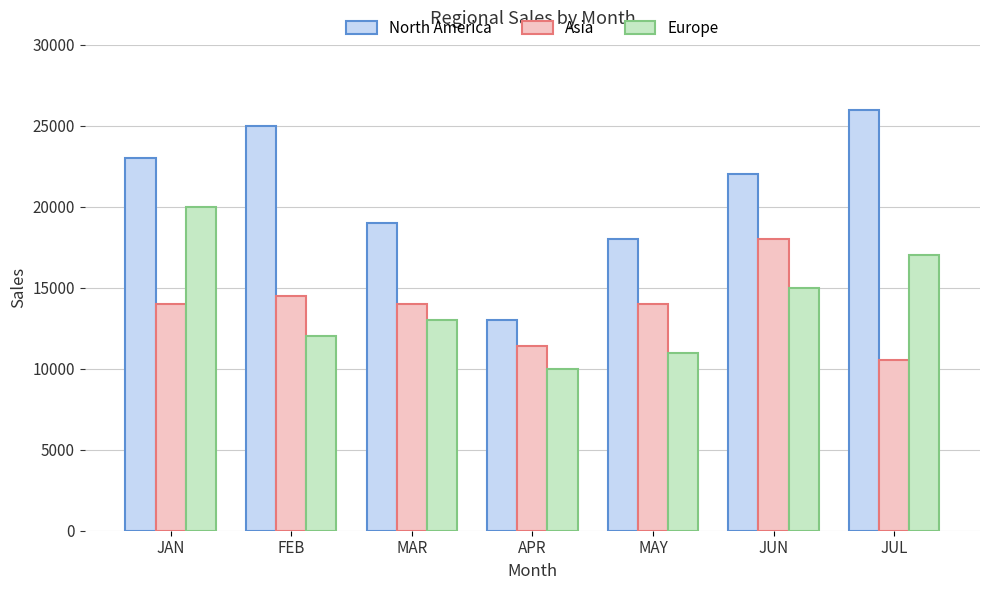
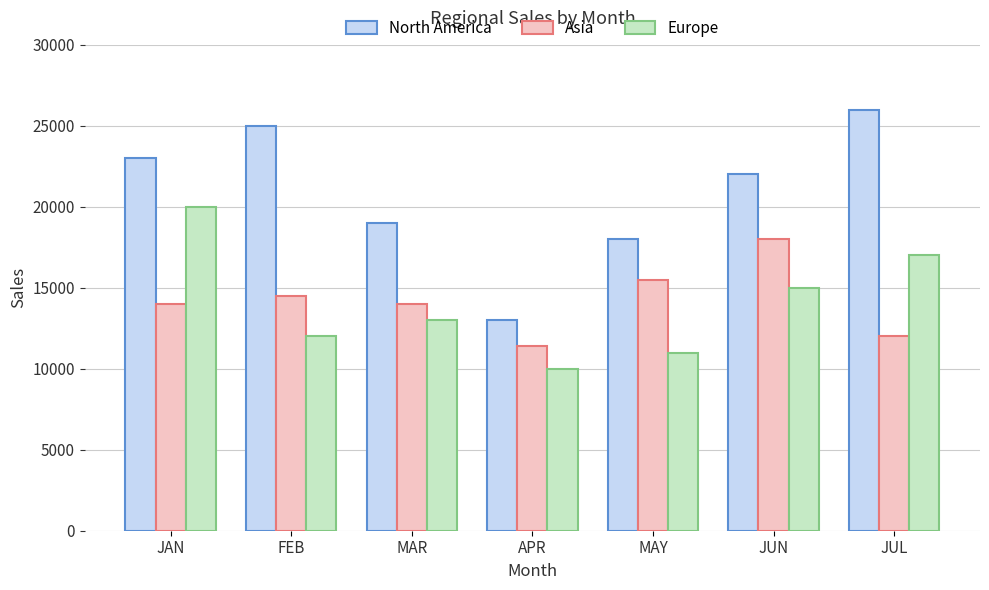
Asia, MAY: 14000 -> 15500
Asia, JUL: 10500 -> 12000
